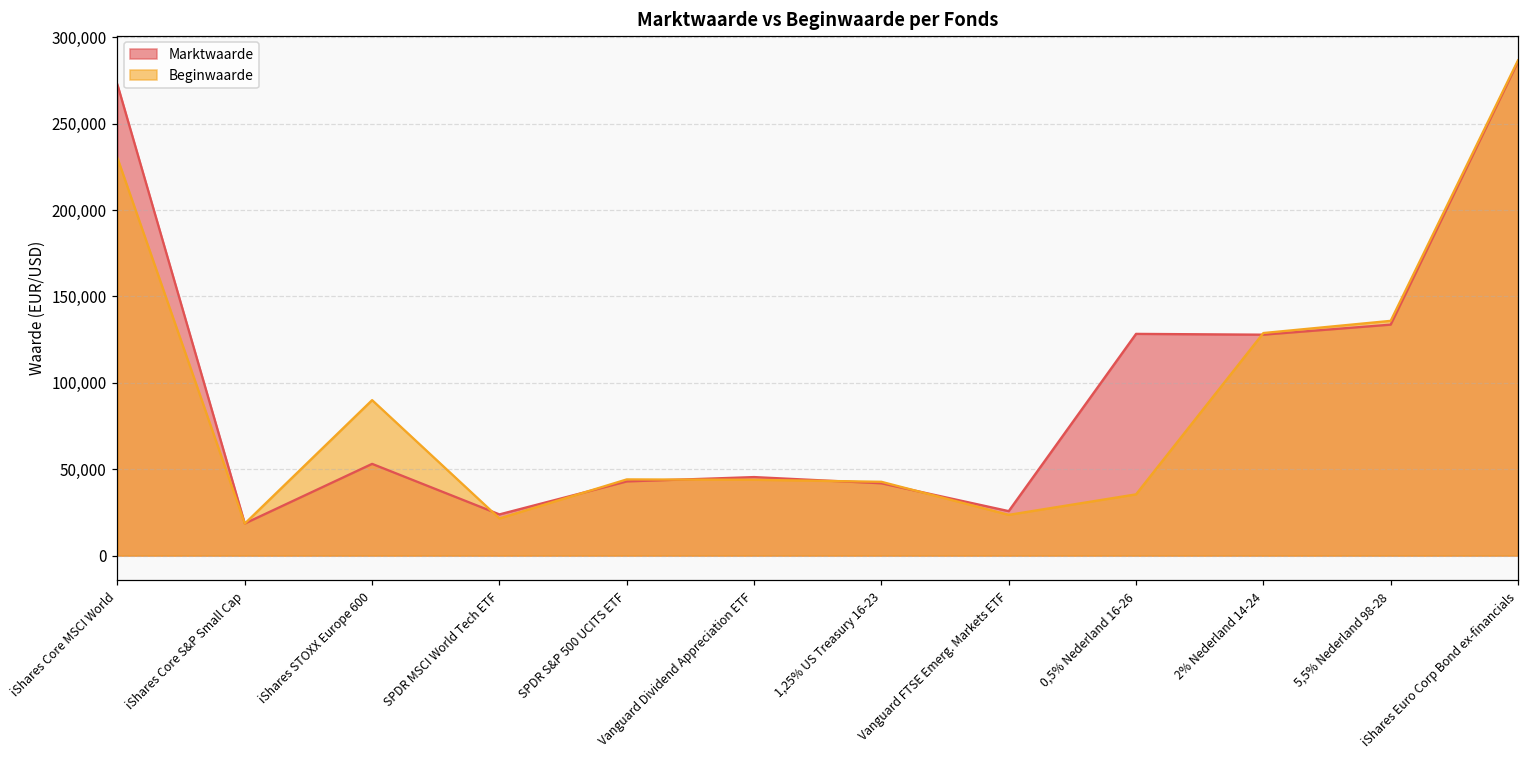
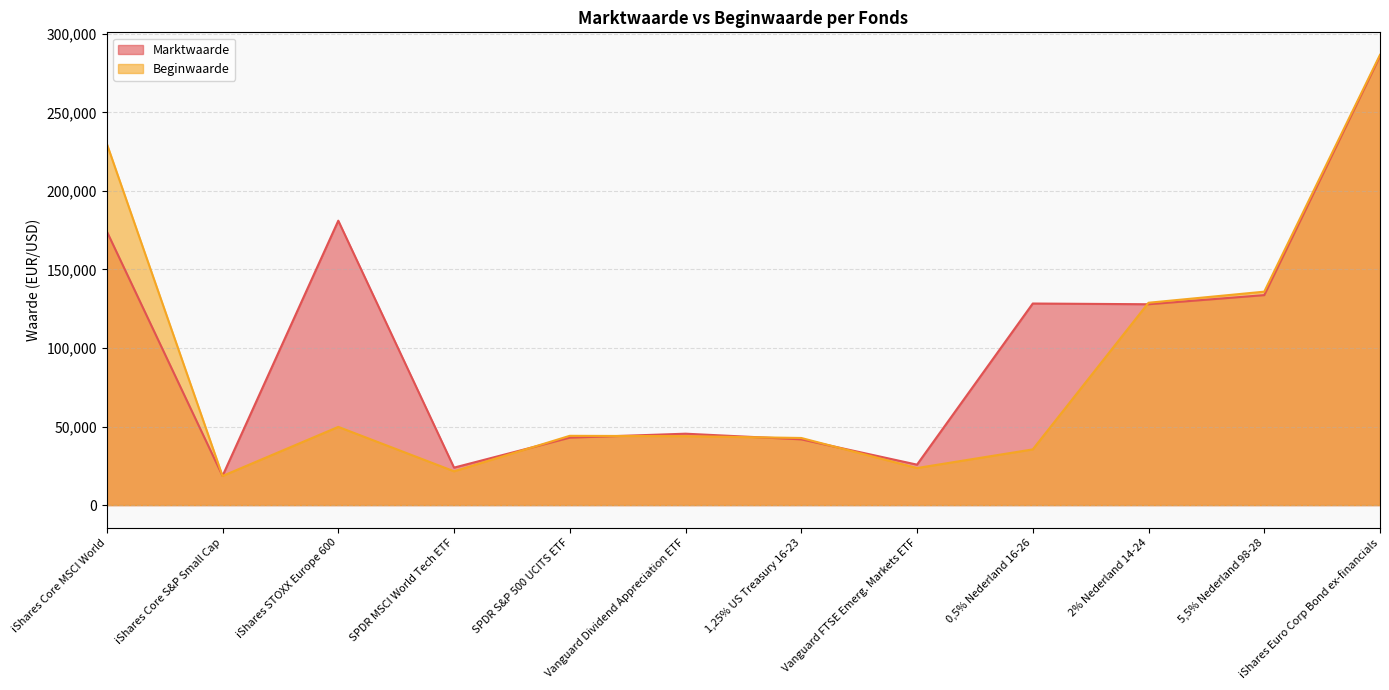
Marktwaarde, iShares Core MSCI World: 273,000 -> 174,000
Marktwaarde, iShares STOXX Europe 600: 53,000 -> 181,000
Beginwaarde, iShares STOXX Europe 600: 90,000 -> 50,000
